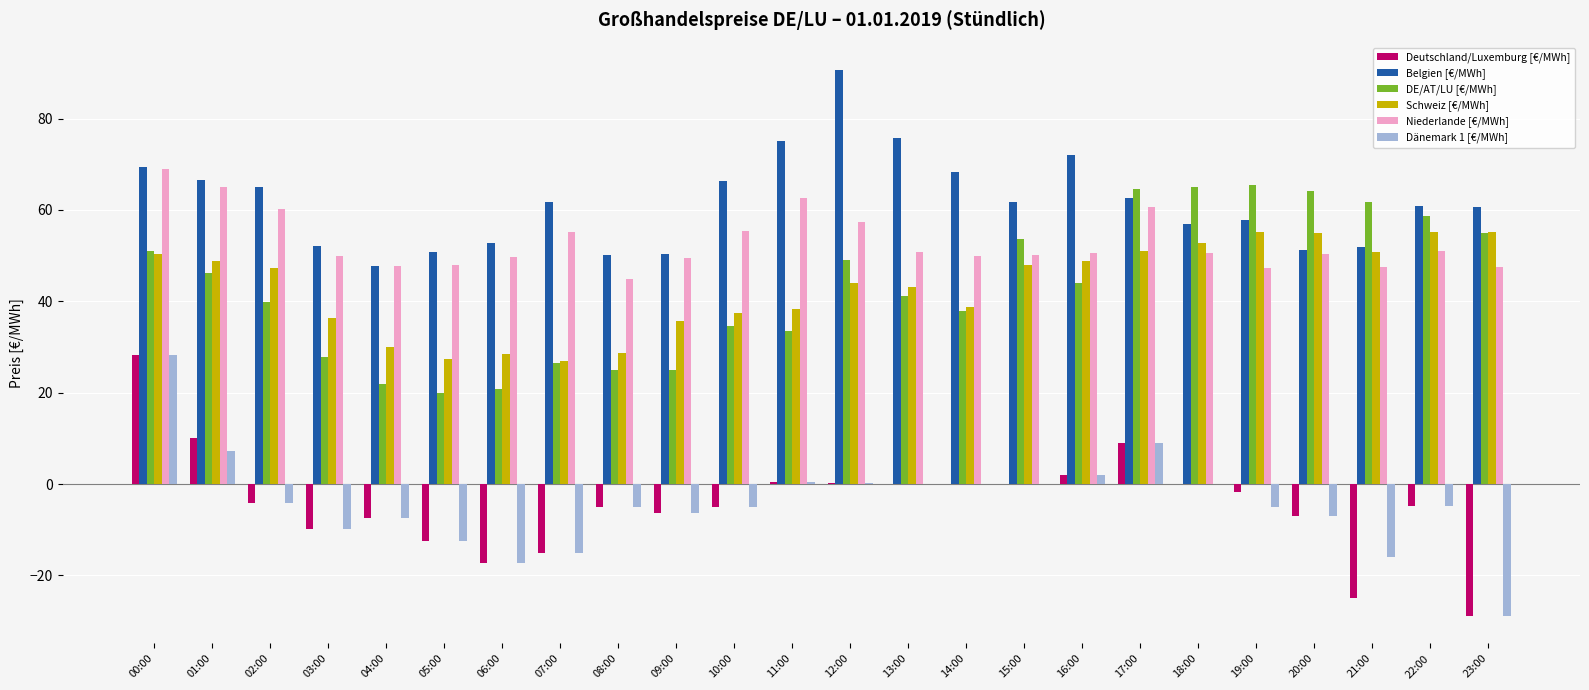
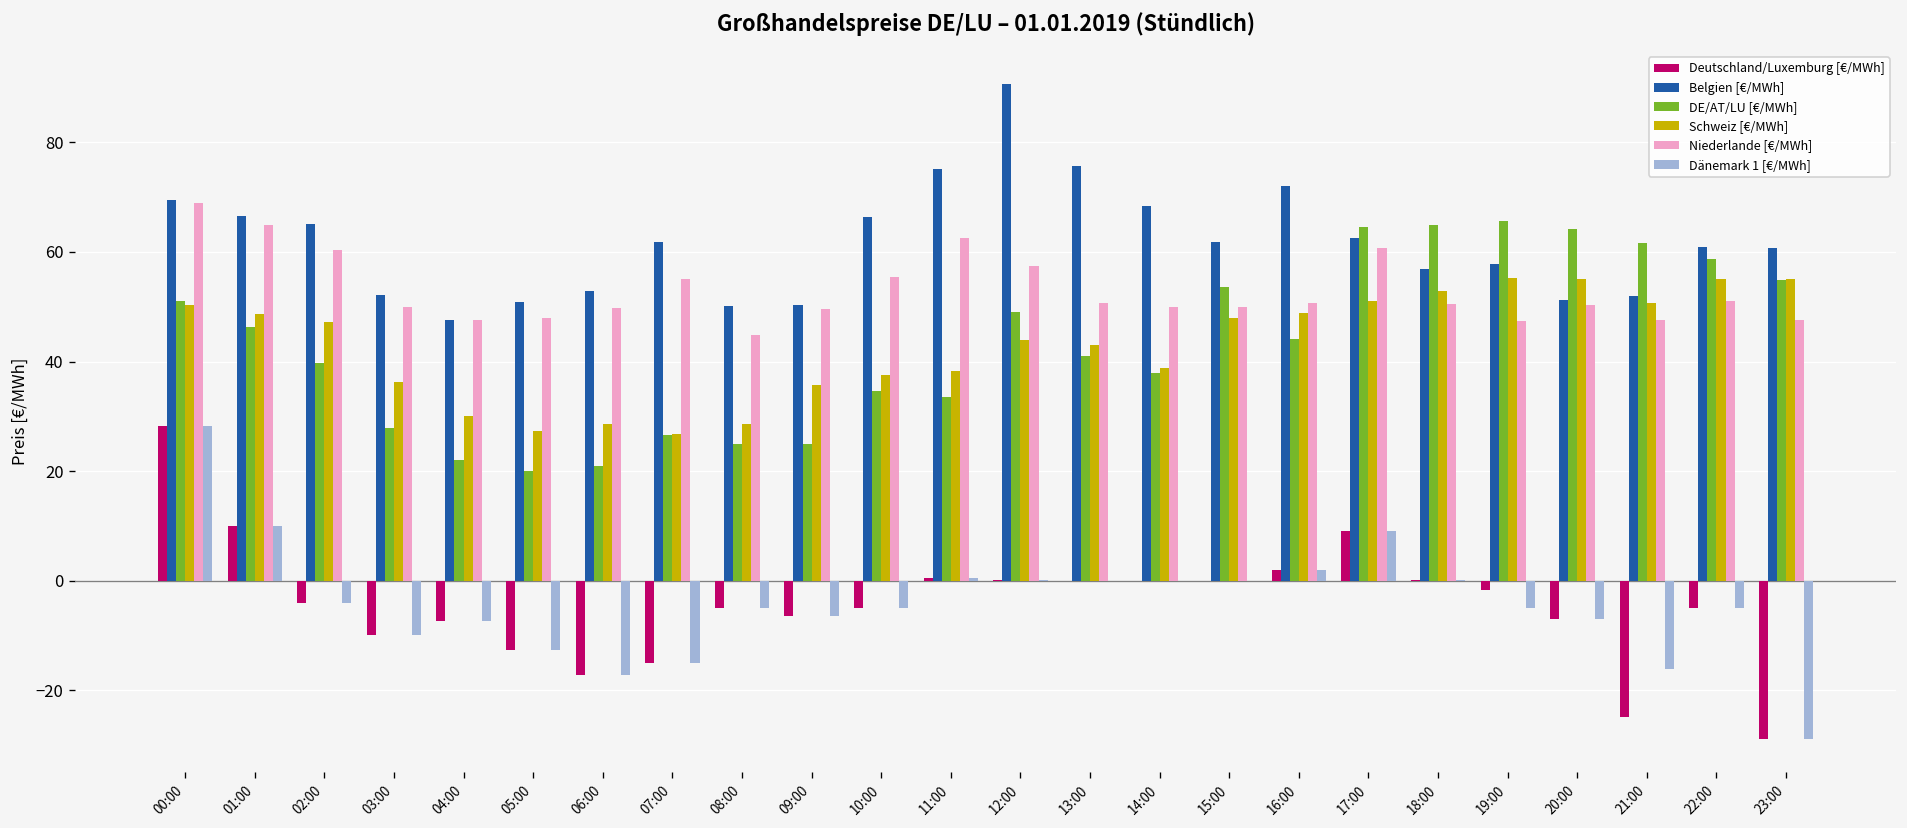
Dänemark 1 [€/MWh], 01:00: 7 -> 10
